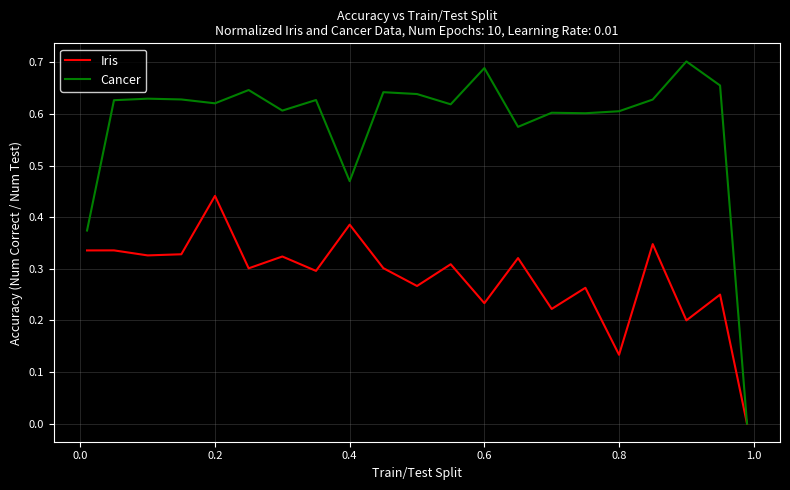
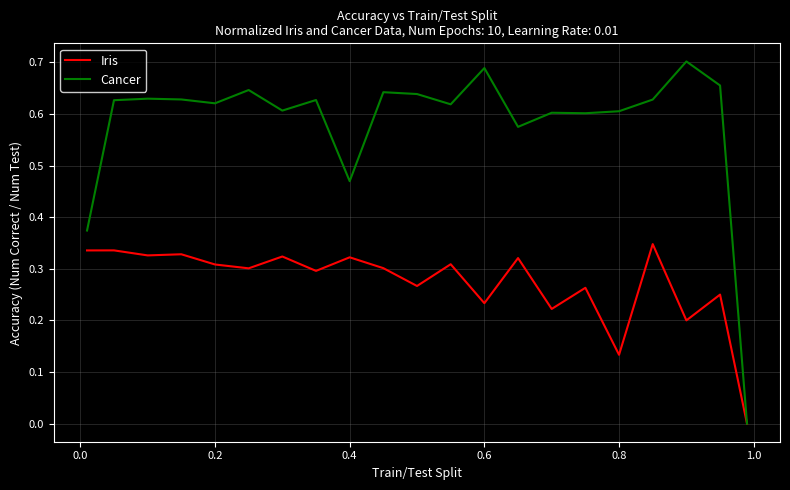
Iris, 0.2: 0.44 -> 0.31
Iris, 0.4: 0.39 -> 0.32
